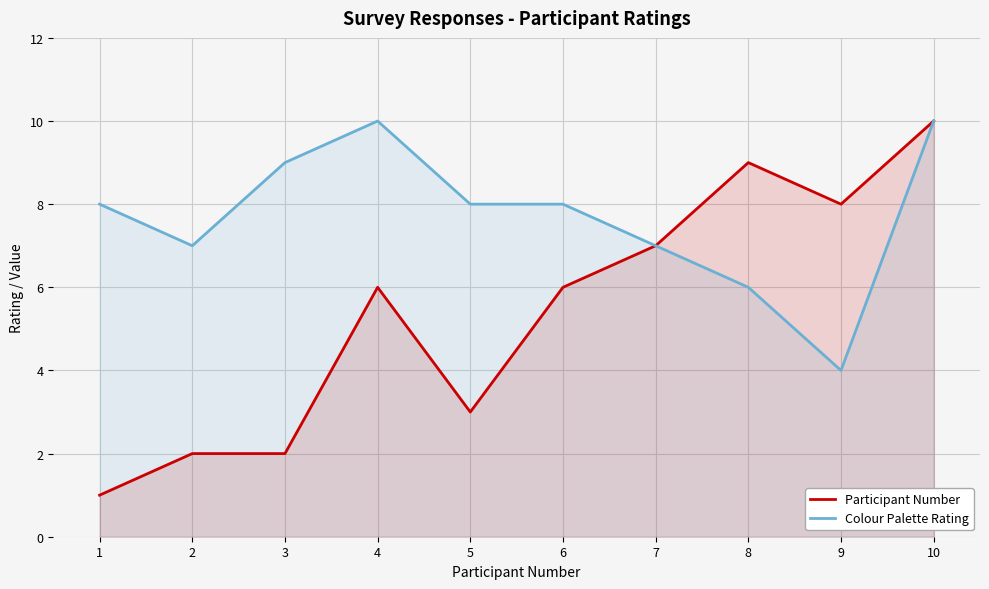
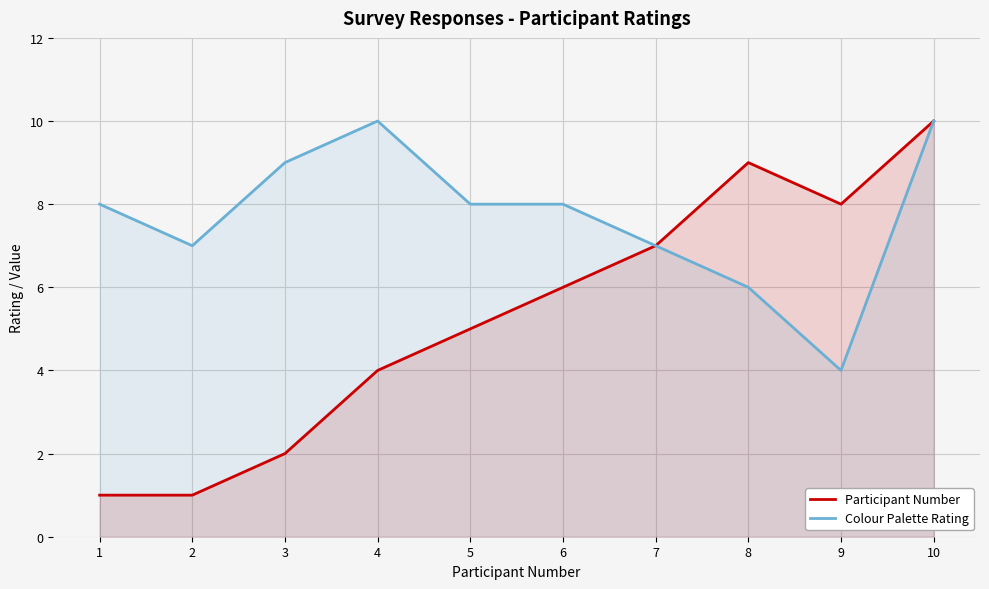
Participant Number, 2: 2 -> 1
Participant Number, 4: 6 -> 4
Participant Number, 5: 3 -> 5
